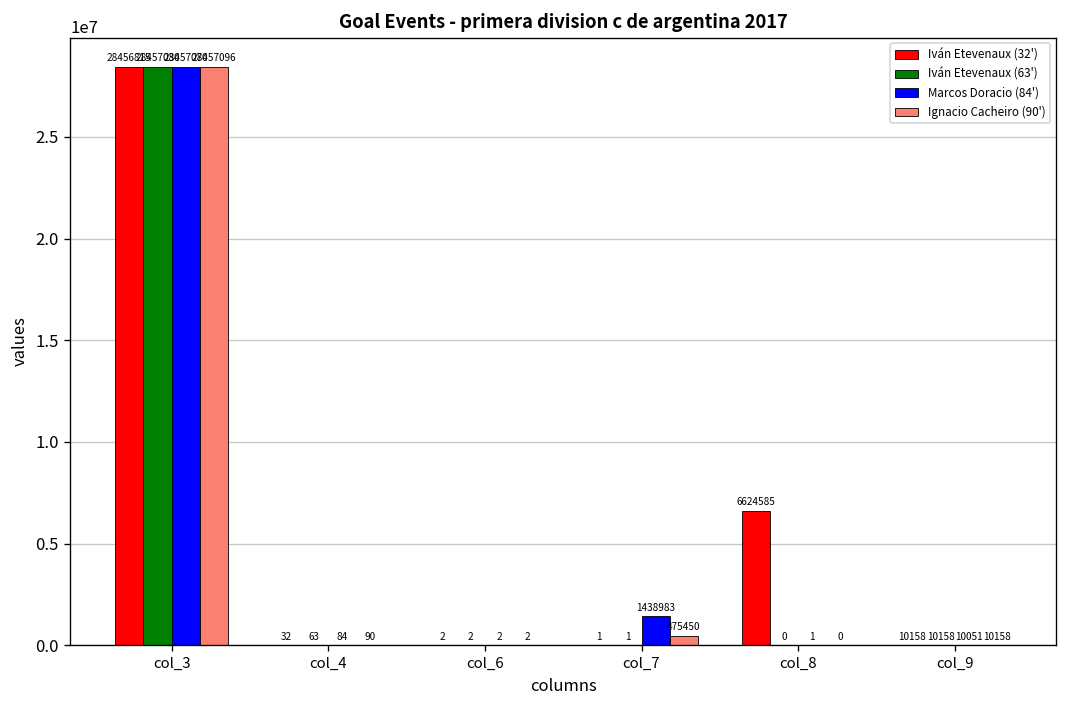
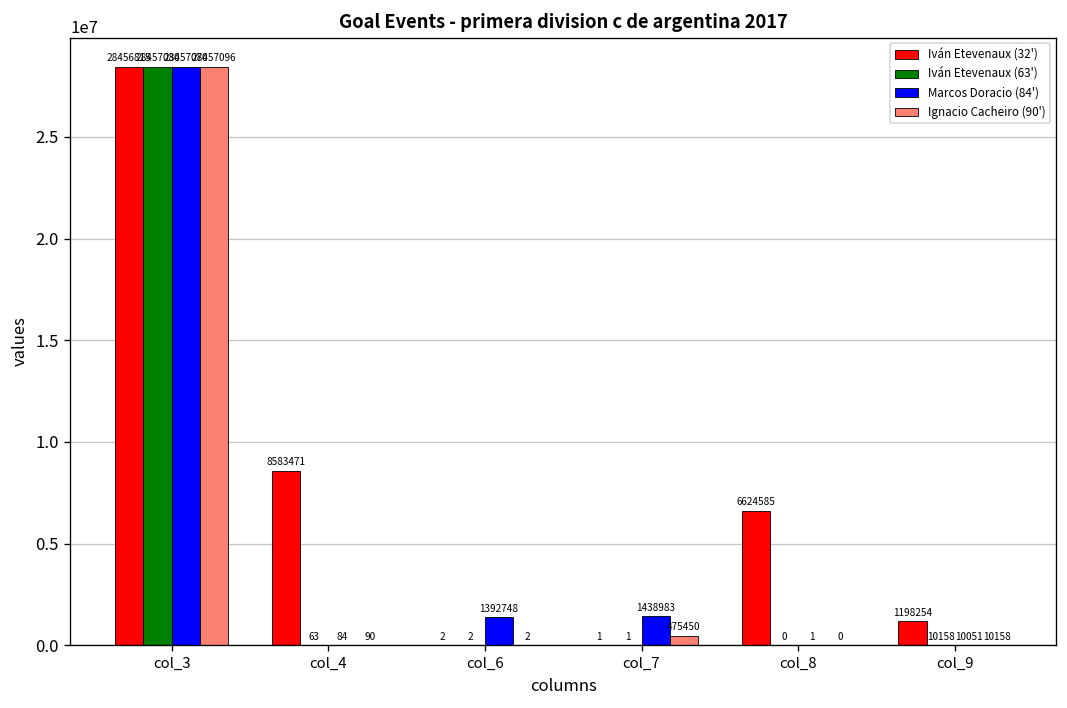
Iván Etevenaux (32'), col_4: 32 -> 8583471
Marcos Doracio (84'), col_6: 2 -> 1392748
Iván Etevenaux (32'), col_9: 10158 -> 1198254
